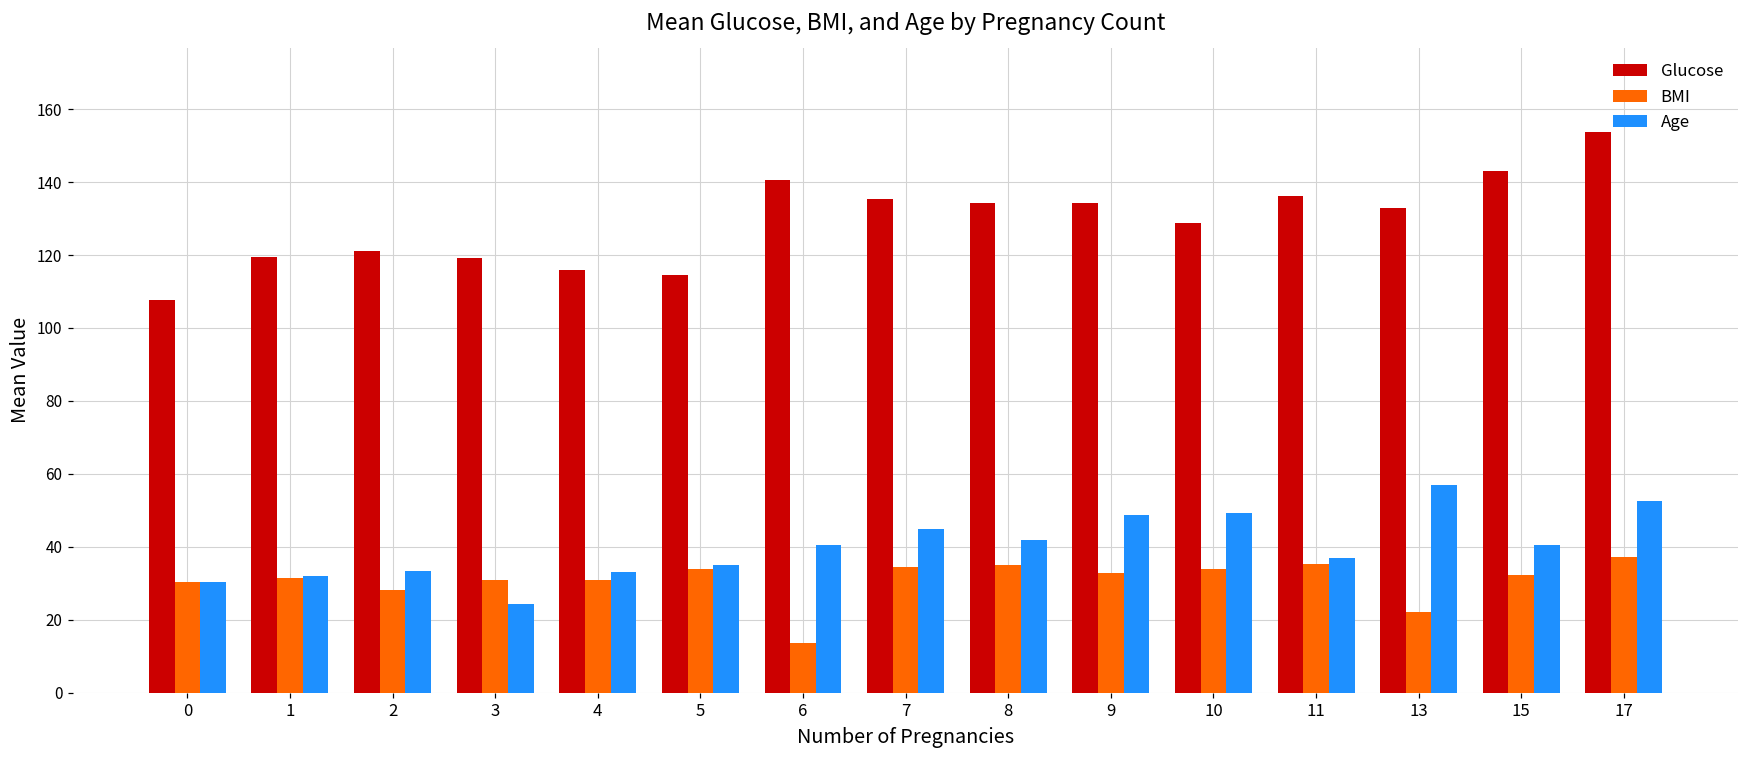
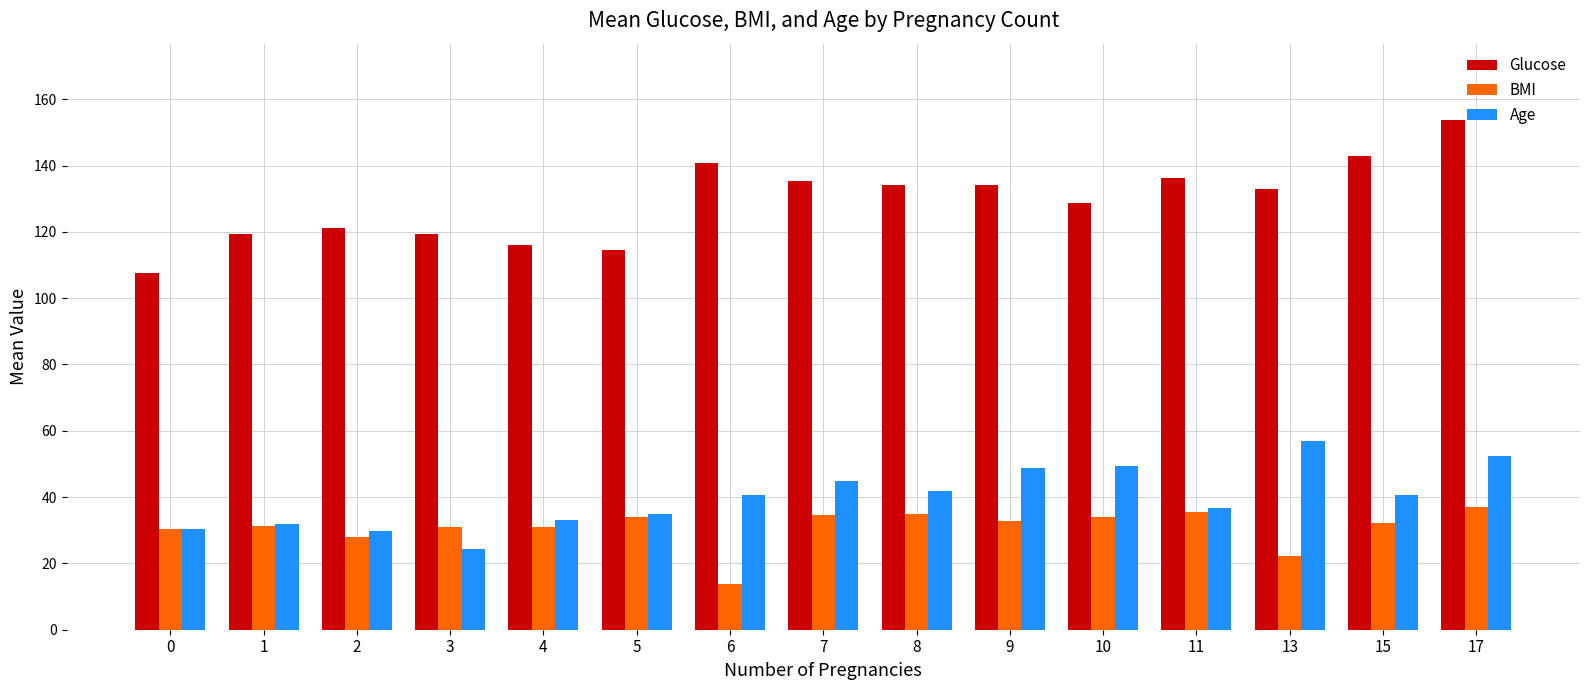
Age, 2: 34 -> 30
